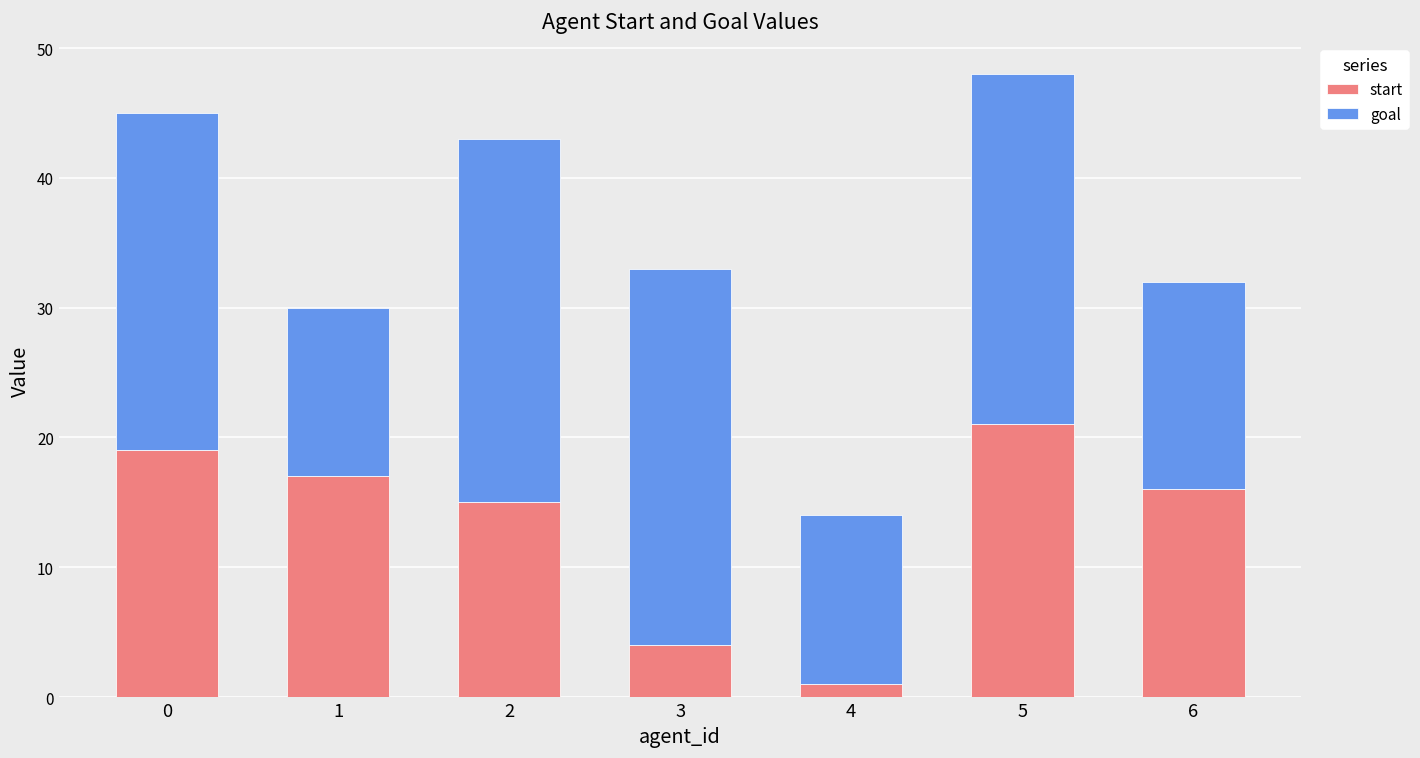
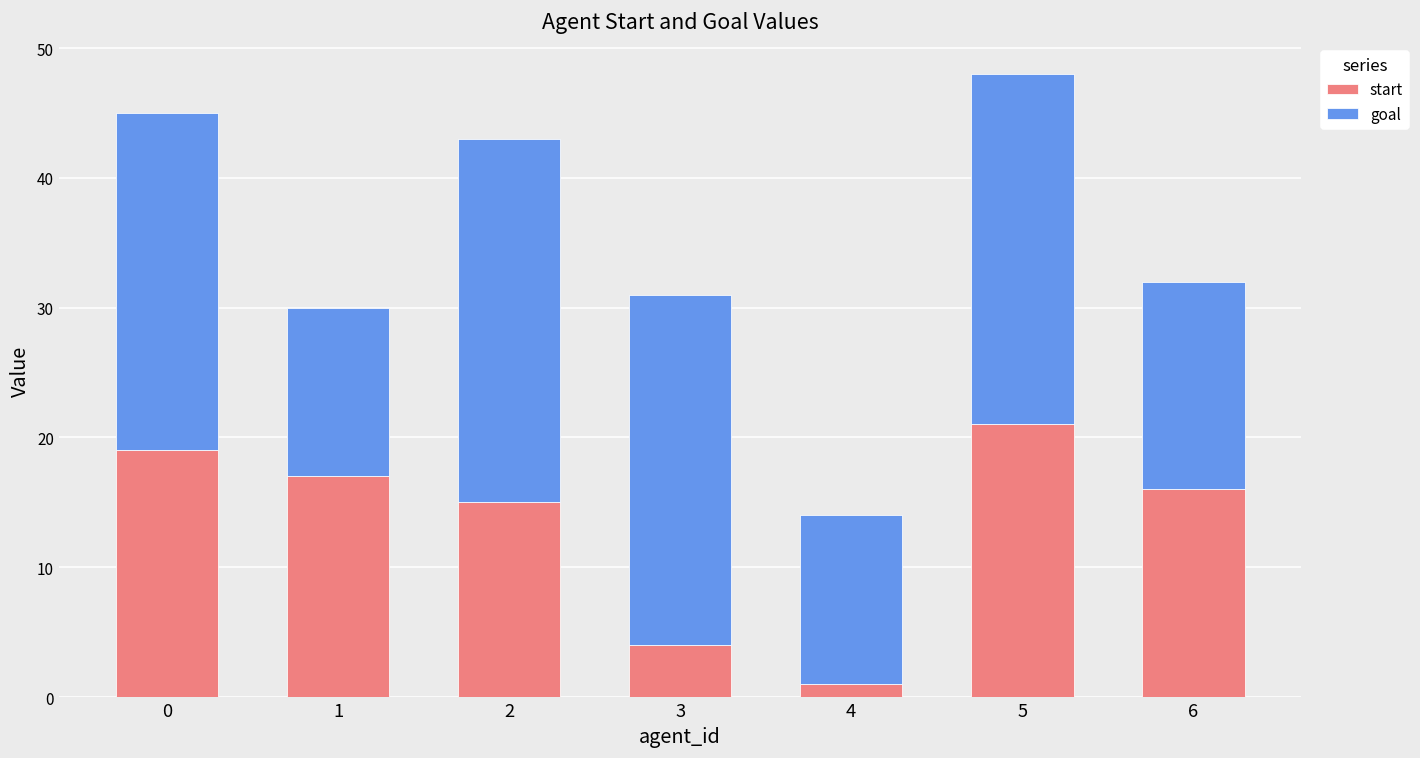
goal, 3: 29 -> 27
